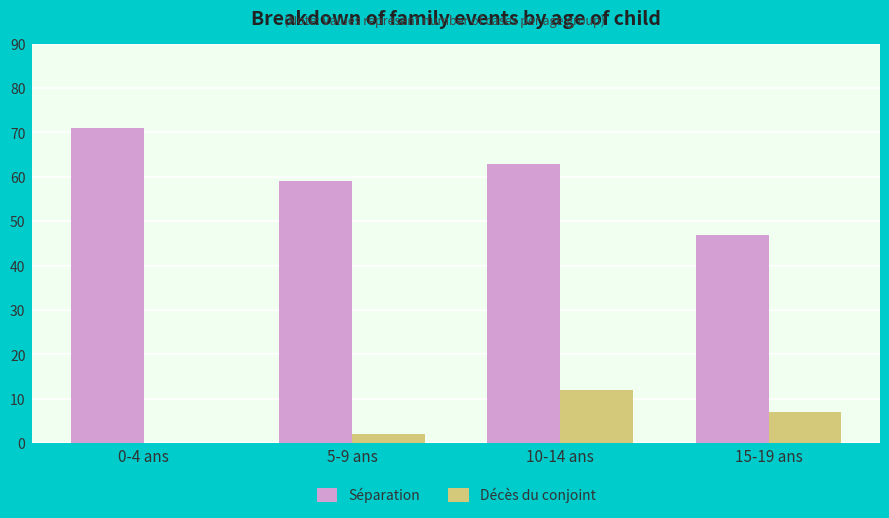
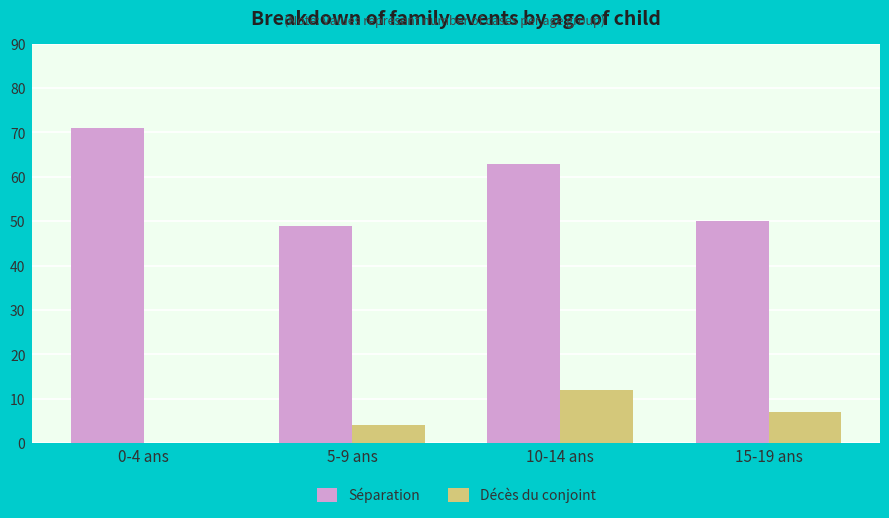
Séparation, 5-9 ans: 59 -> 49
Décès du conjoint, 5-9 ans: 2 -> 4
Séparation, 15-19 ans: 47 -> 50
